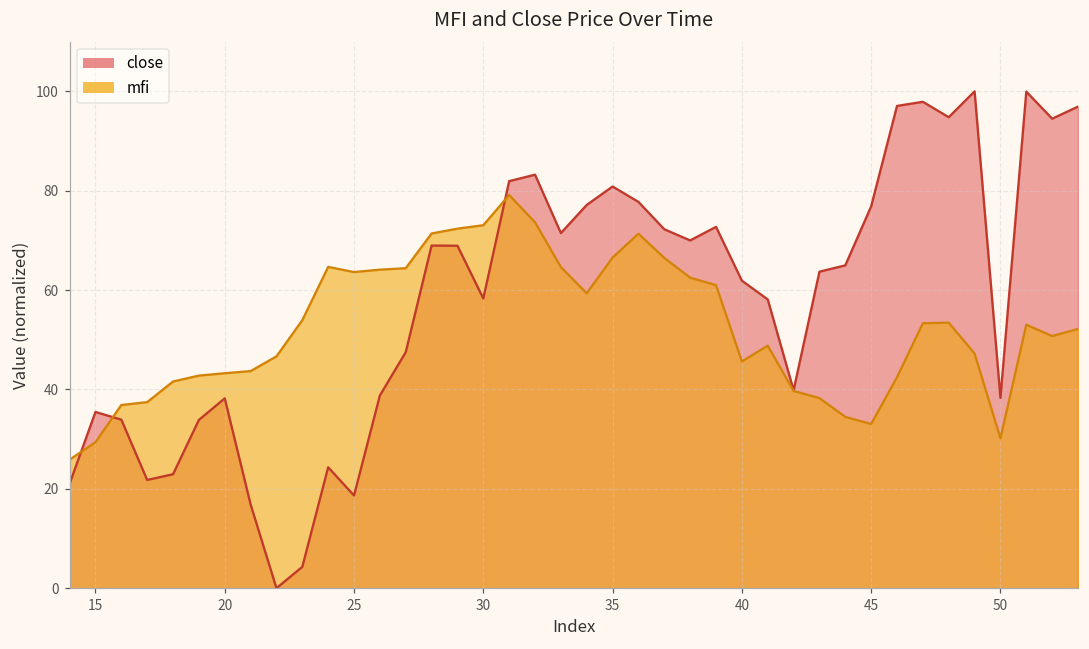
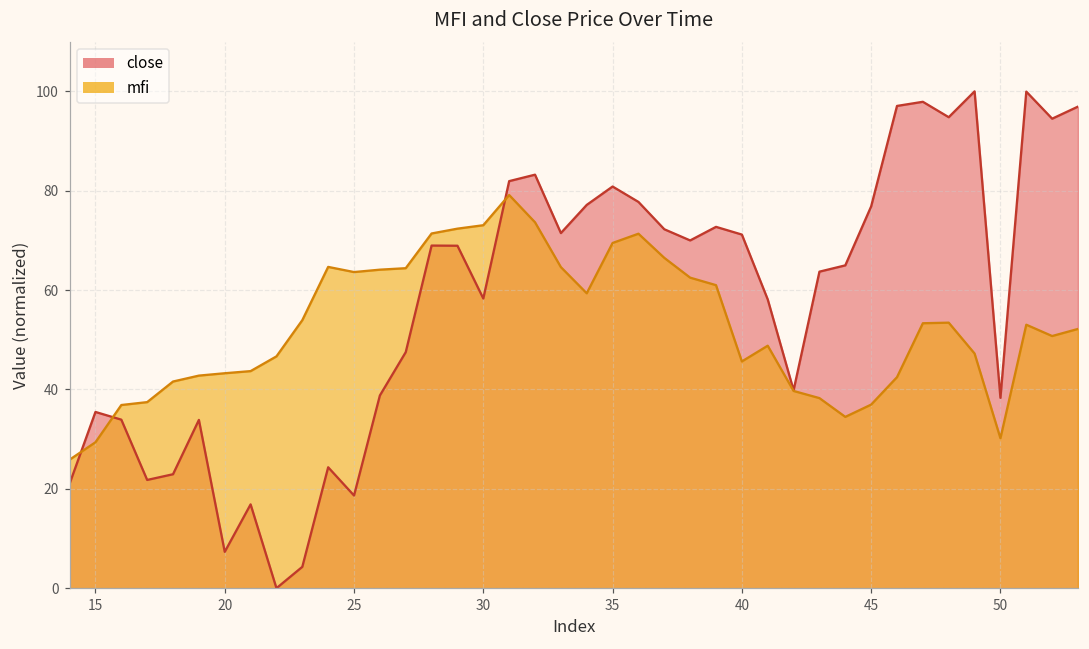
close, 20: 38 -> 7
mfi, 35: 67 -> 69
close, 40: 62 -> 71
mfi, 45: 33 -> 37
